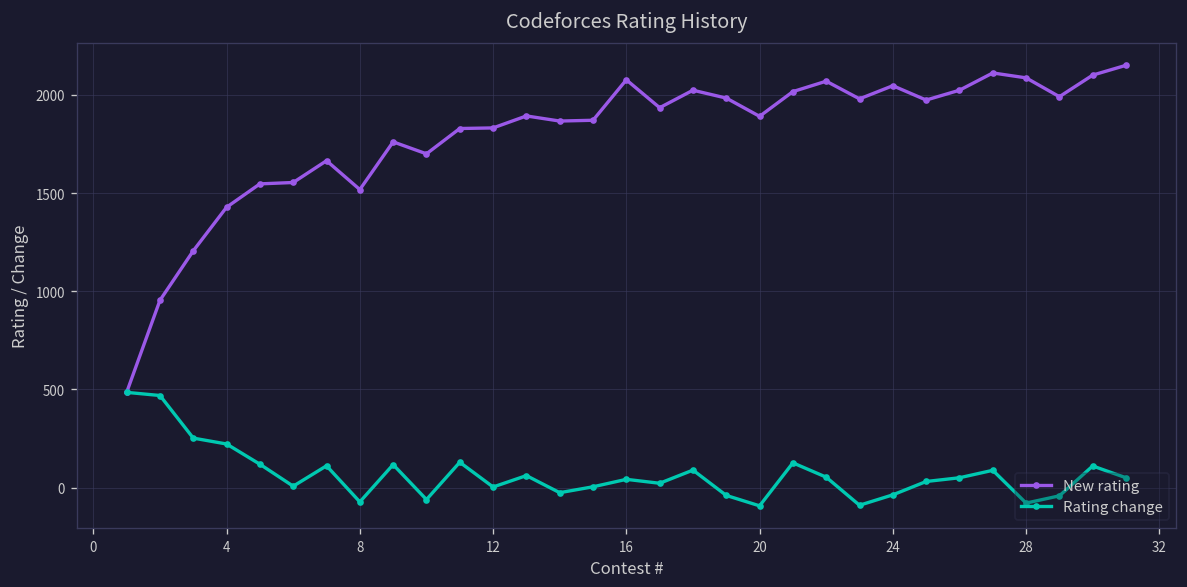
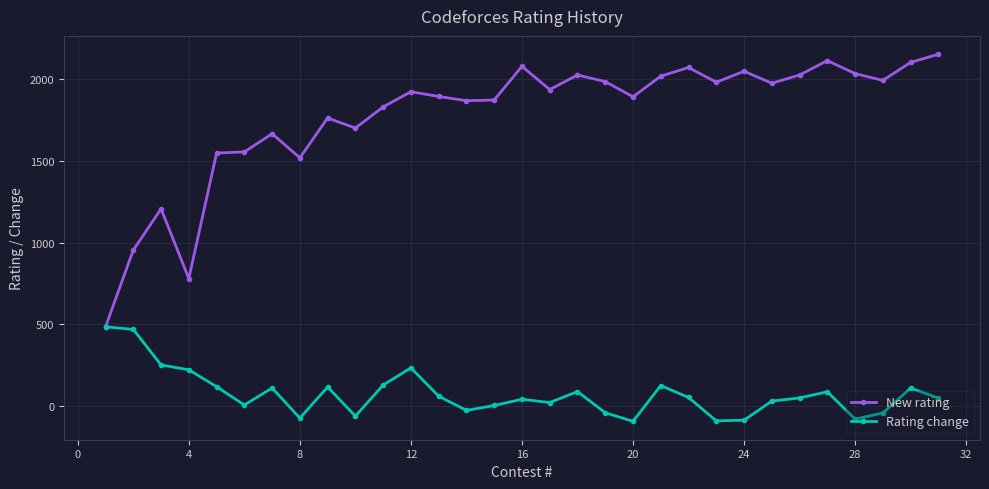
New rating, 4: 1430 -> 780
New rating, 12: 1830 -> 1920
Rating change, 12: 0 -> 230
Rating change, 24: -40 -> -90
New rating, 28: 2090 -> 2030
